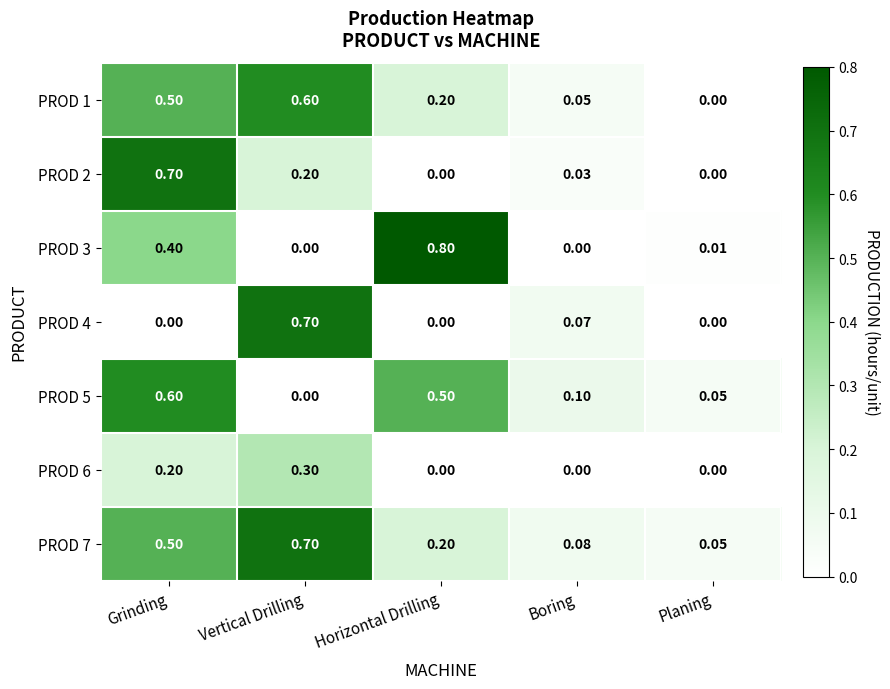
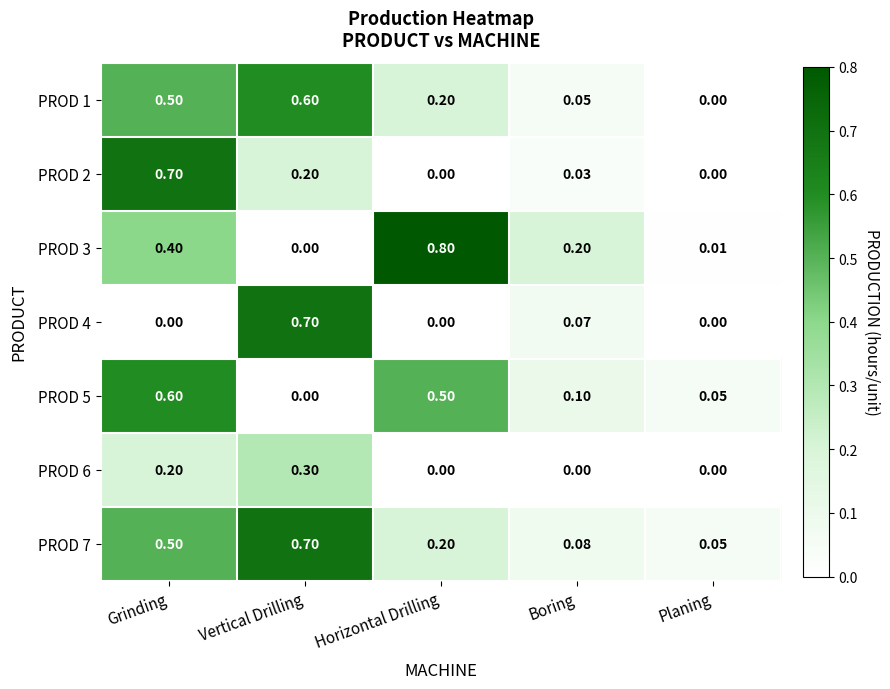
PROD 3, Boring: 0.00 -> 0.20
